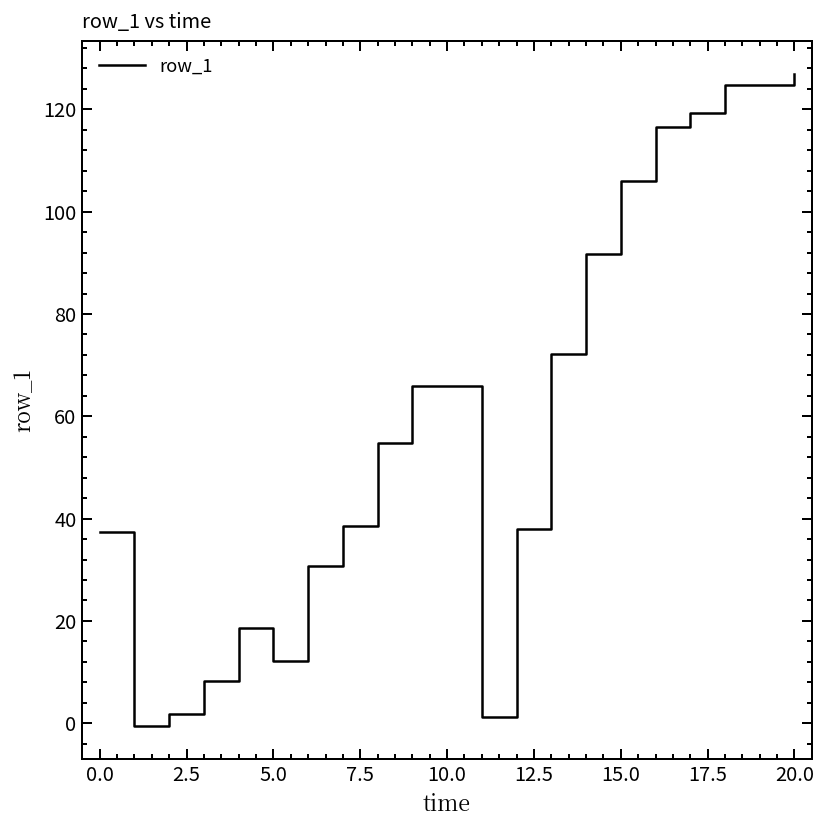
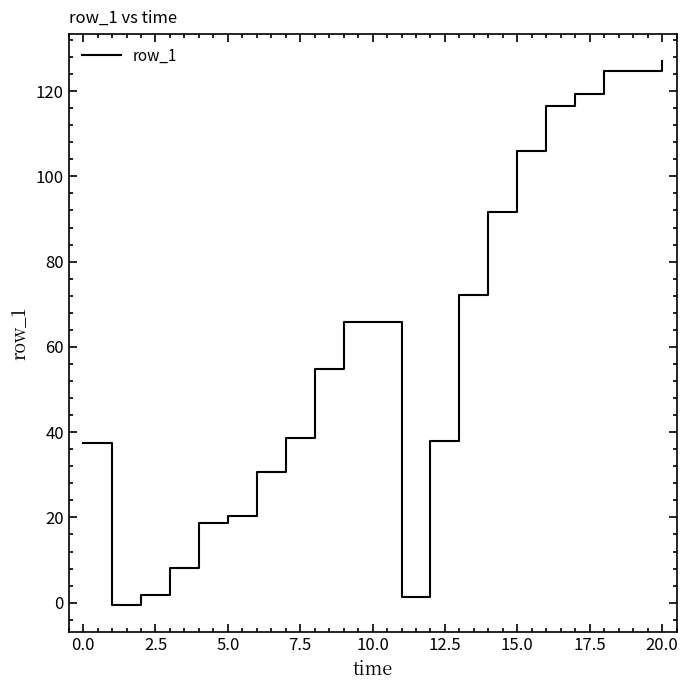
5.0: 12 -> 20
